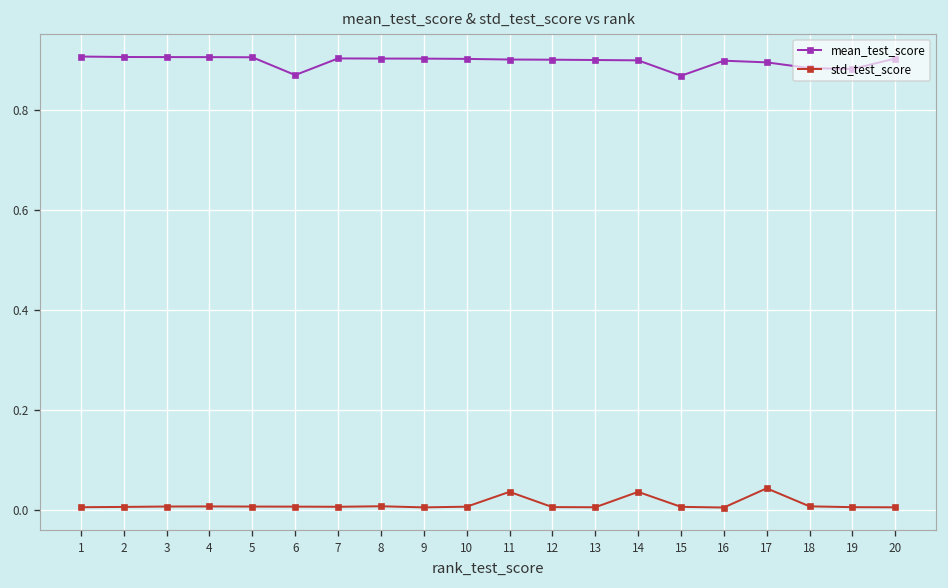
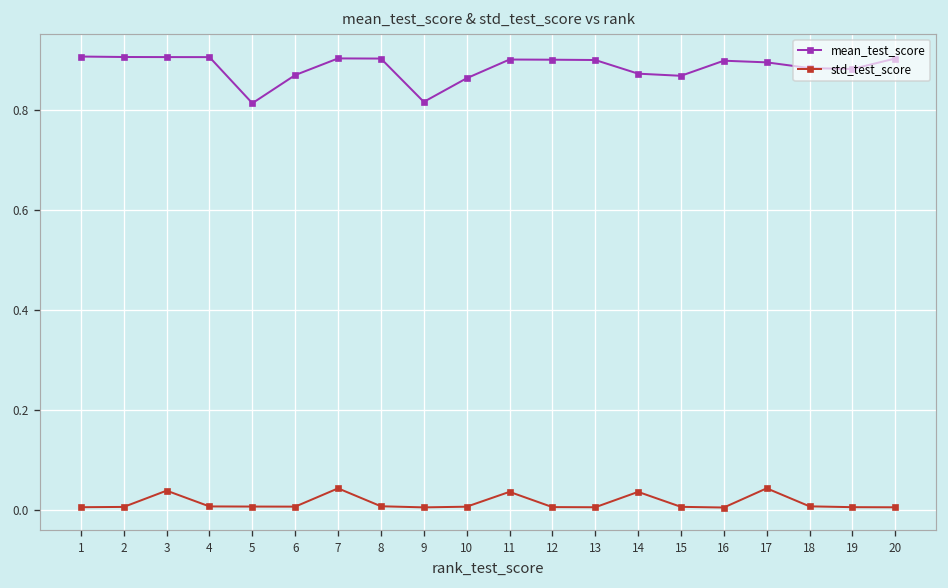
std_test_score, 3: 0.01 -> 0.04
mean_test_score, 5: 0.90 -> 0.81
std_test_score, 7: 0.01 -> 0.04
mean_test_score, 9: 0.90 -> 0.82
mean_test_score, 10: 0.90 -> 0.86
mean_test_score, 14: 0.90 -> 0.87
